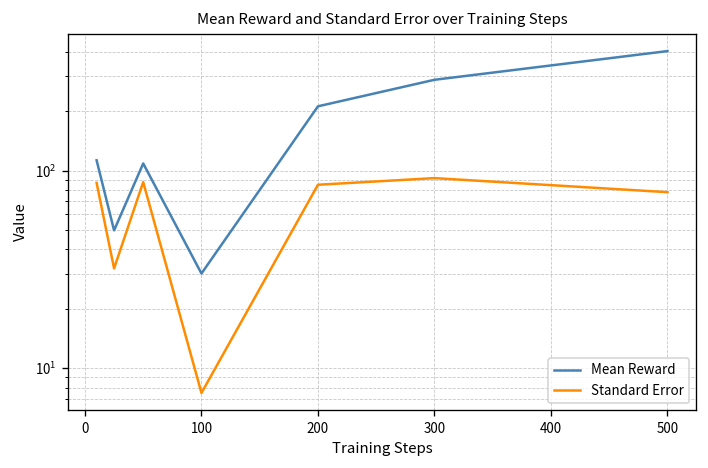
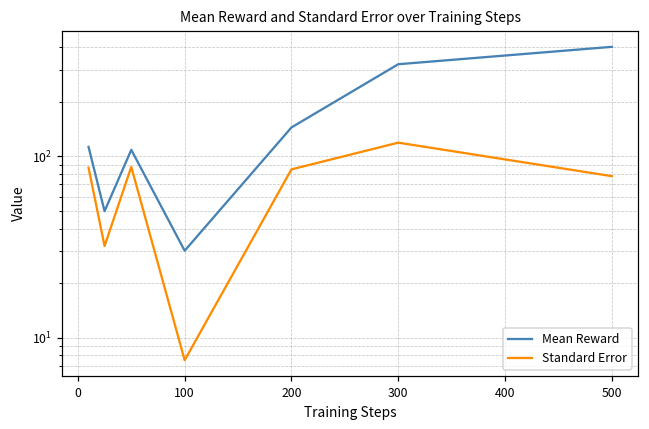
Mean Reward, 200: 210 -> 140
Mean Reward, 300: 290 -> 320
Standard Error, 300: 90 -> 120
